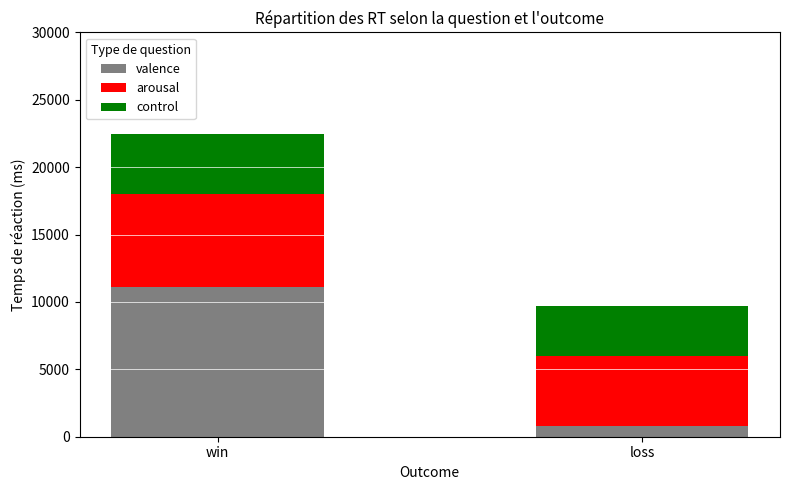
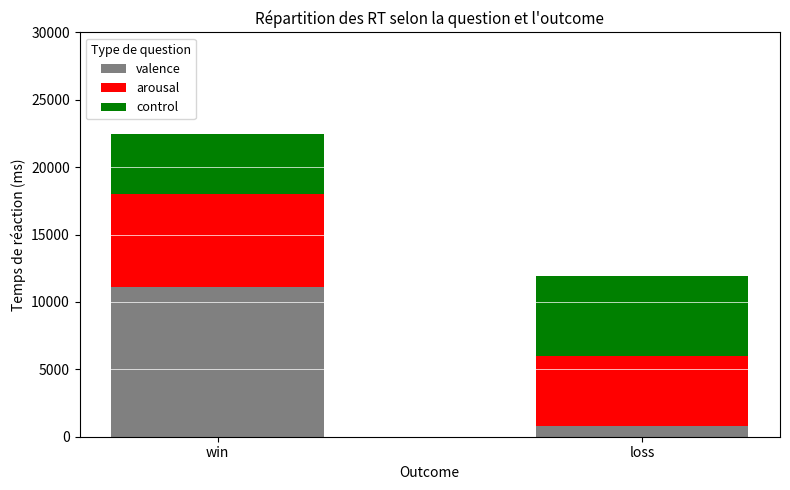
control, loss: 3700 -> 5900
